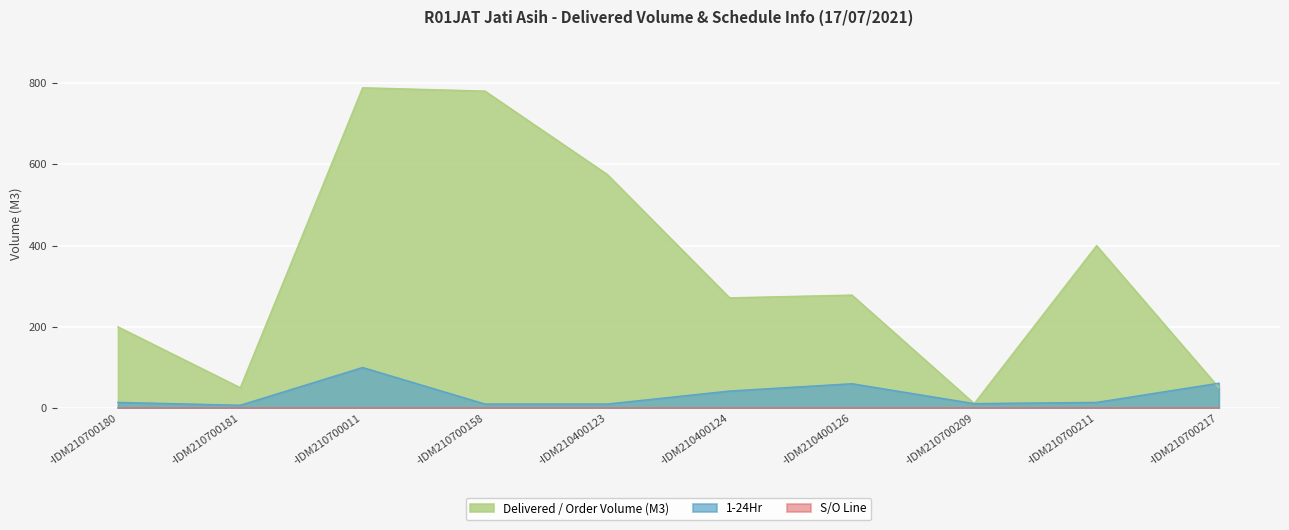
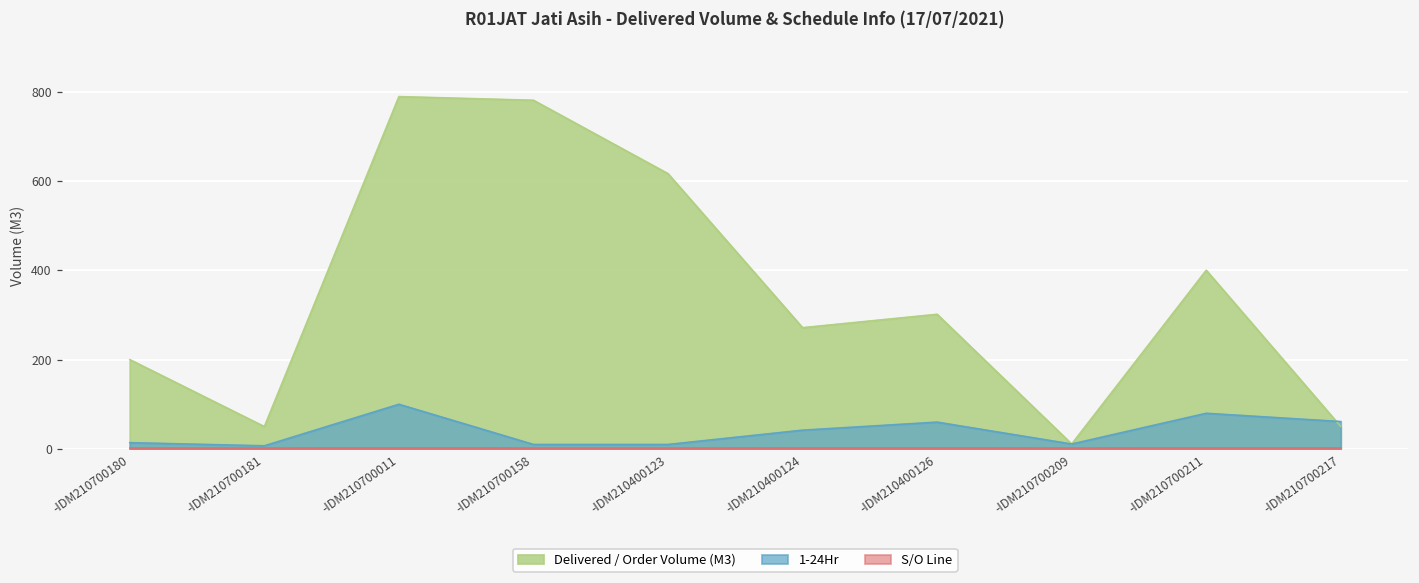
Delivered / Order Volume (M3), -IDM210400123: 580 -> 620
Delivered / Order Volume (M3), -IDM210400126: 280 -> 300
1-24Hr, -IDM210700211: 10 -> 80
